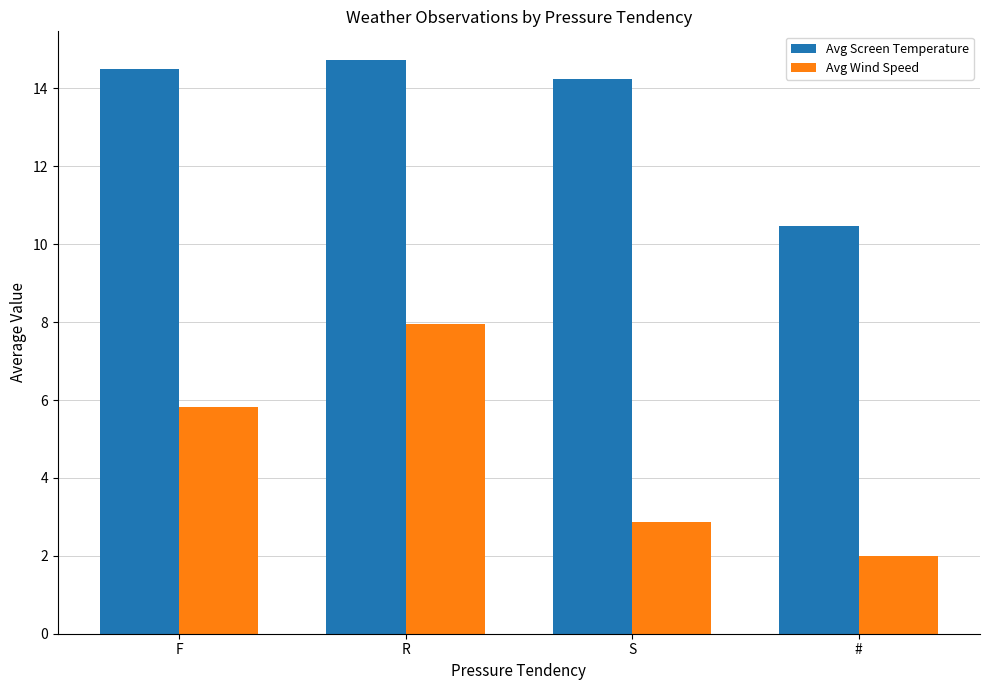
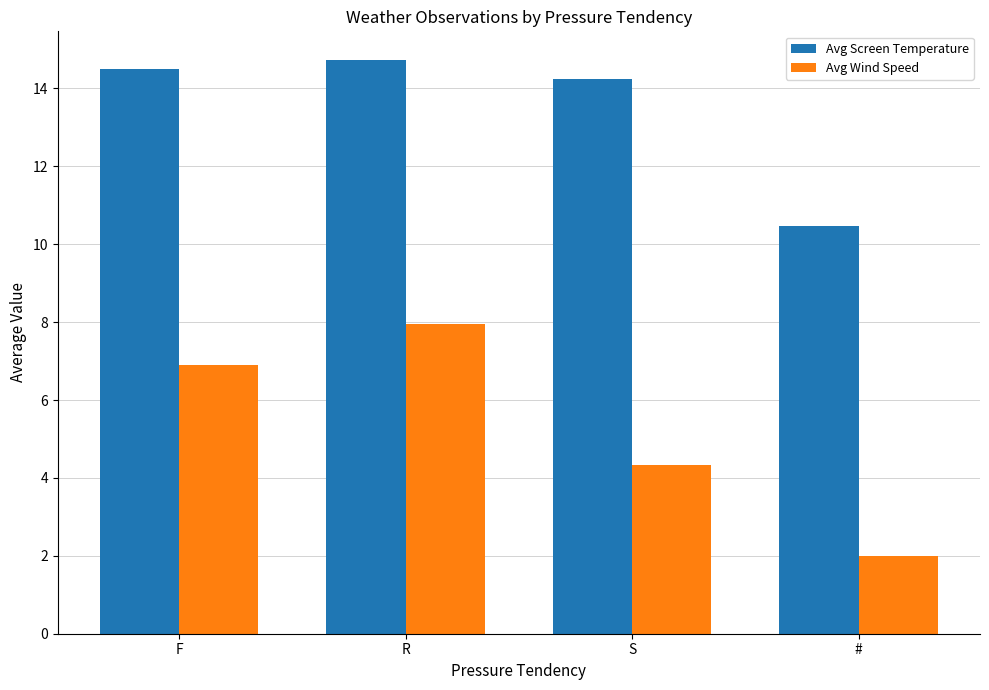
Avg Wind Speed, F: 5.8 -> 6.9
Avg Wind Speed, S: 2.9 -> 4.3
